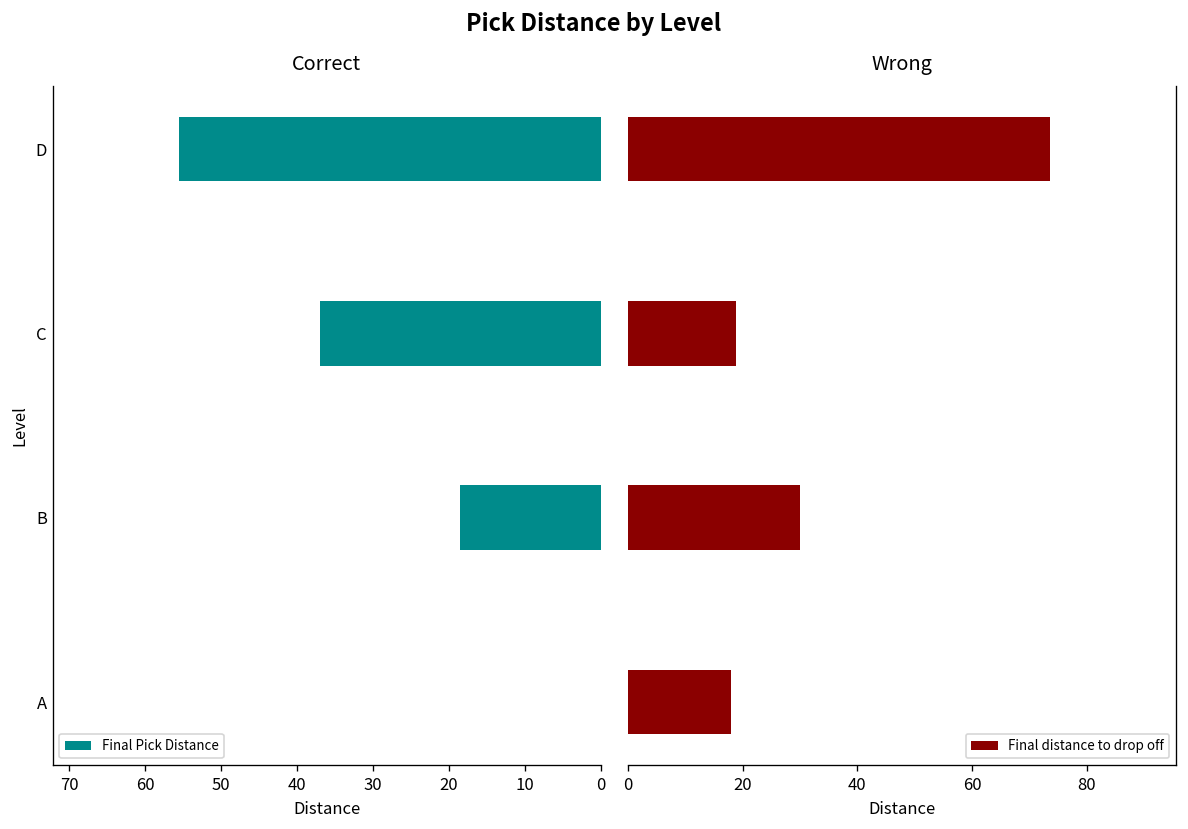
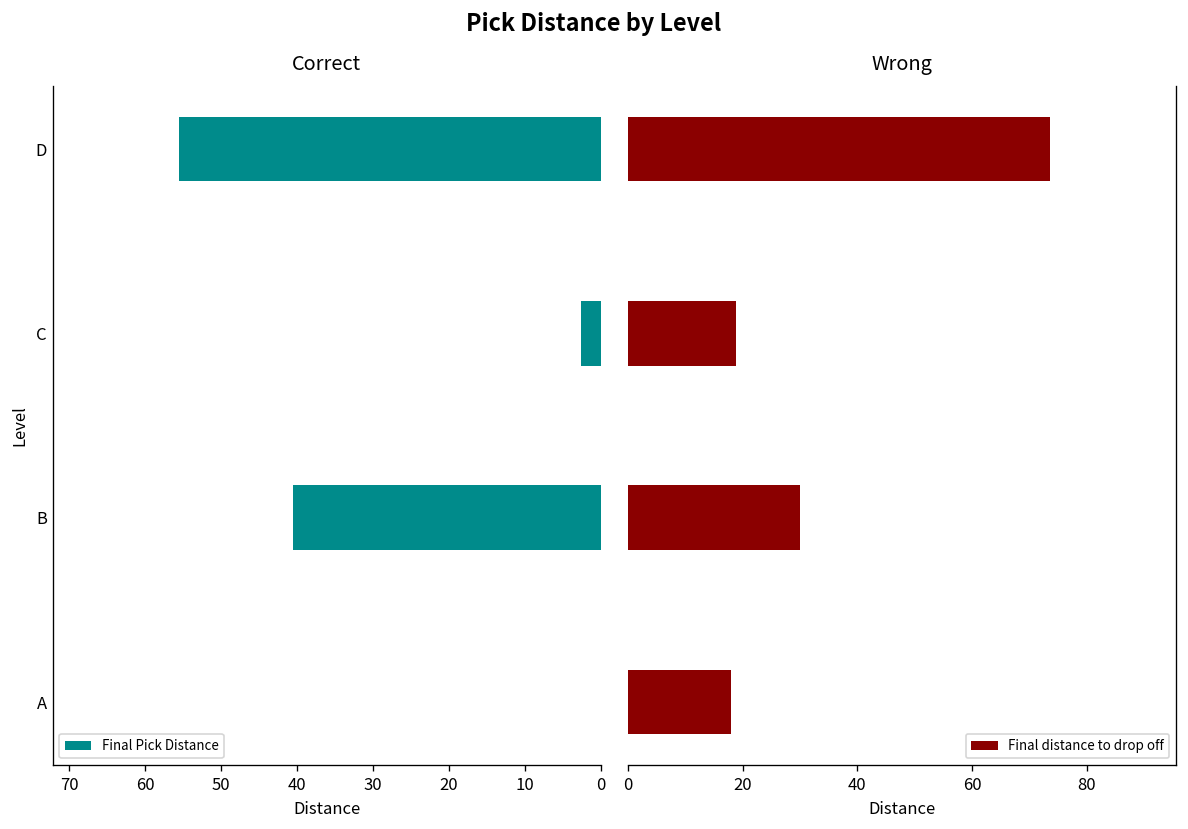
Correct, C: 37 -> 3
Correct, B: 19 -> 41
